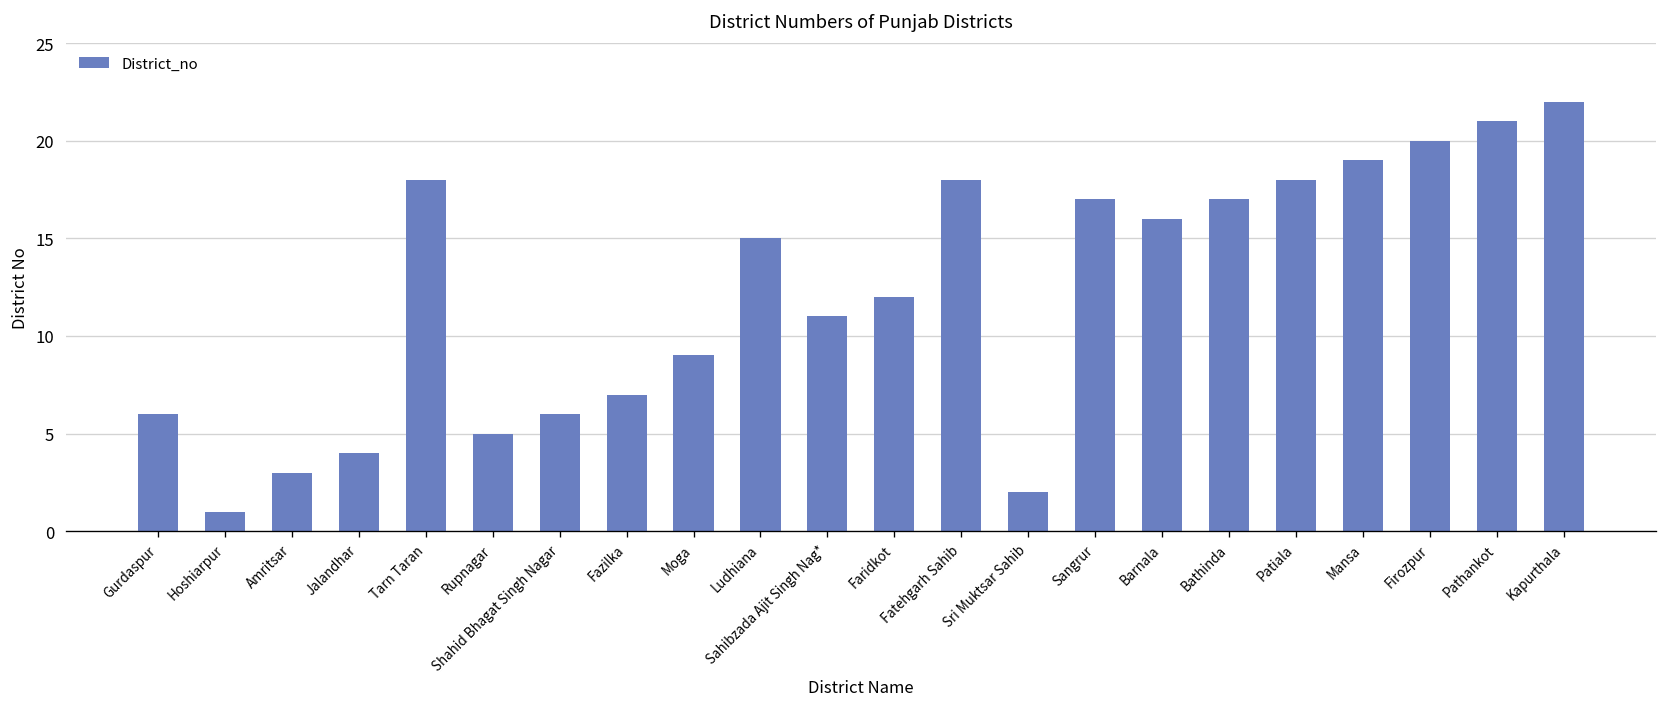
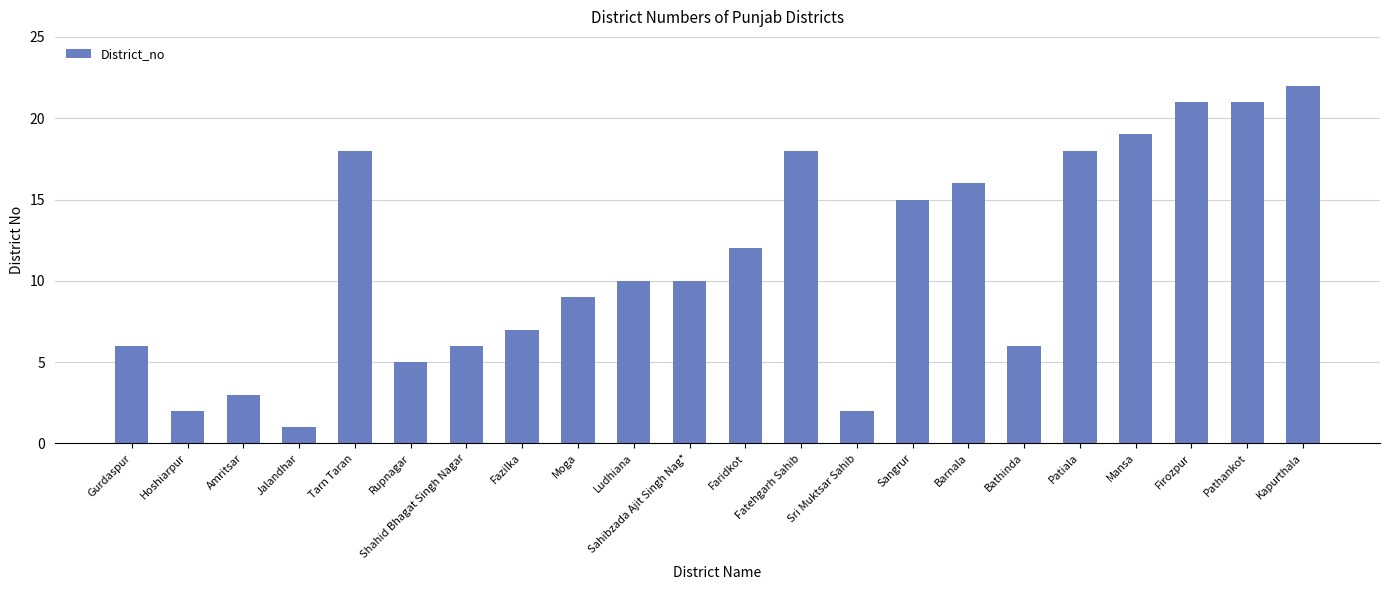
Hoshiarpur: 1 -> 2
Jalandhar: 4 -> 1
Ludhiana: 15 -> 10
Sahibzada Ajit Singh Nag*: 11 -> 10
Sangrur: 17 -> 15
Bathinda: 17 -> 6
Firozpur: 20 -> 21
